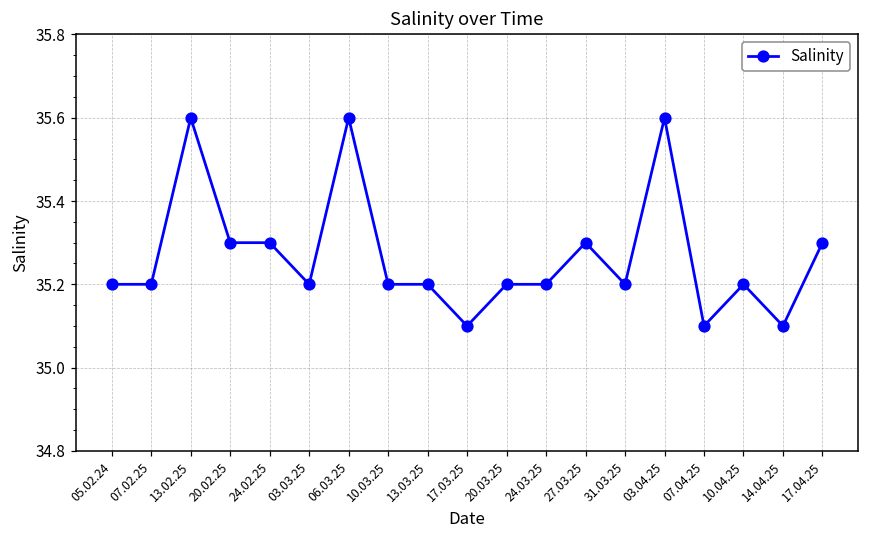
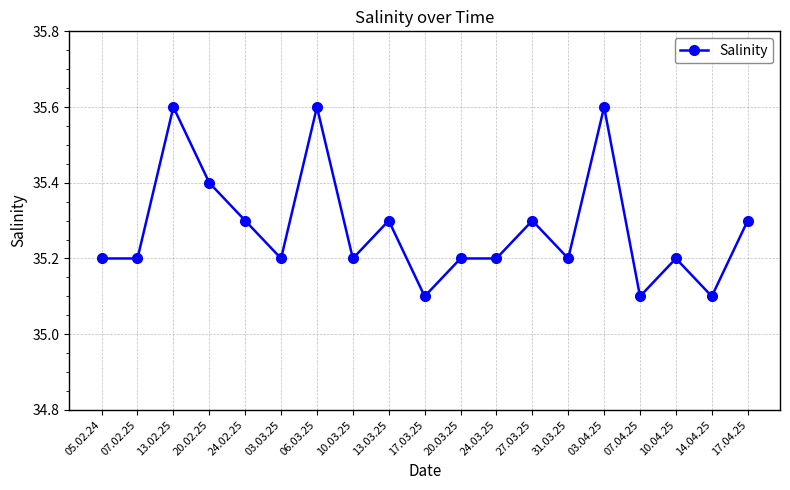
20.02.25: 35.3 -> 35.4
13.03.25: 35.2 -> 35.3
